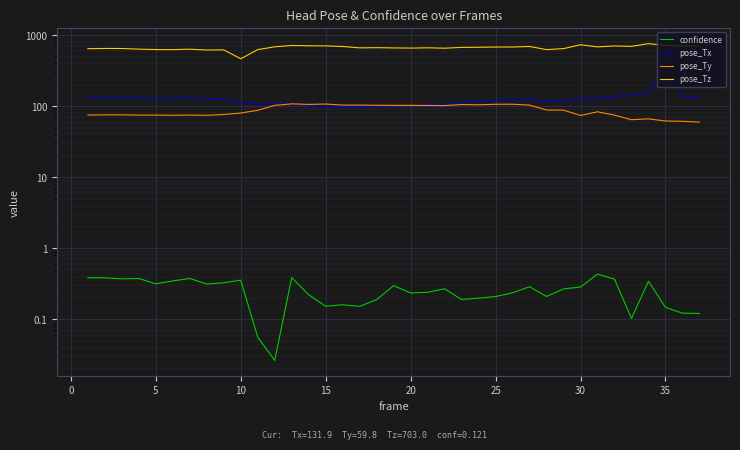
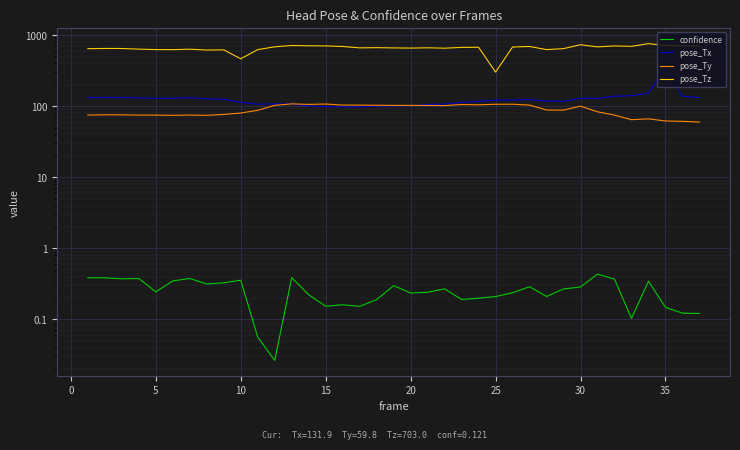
confidence, 5: 0.3 -> 0.24
pose_Tz, 25: 700 -> 300
pose_Ty, 30: 70 -> 100
